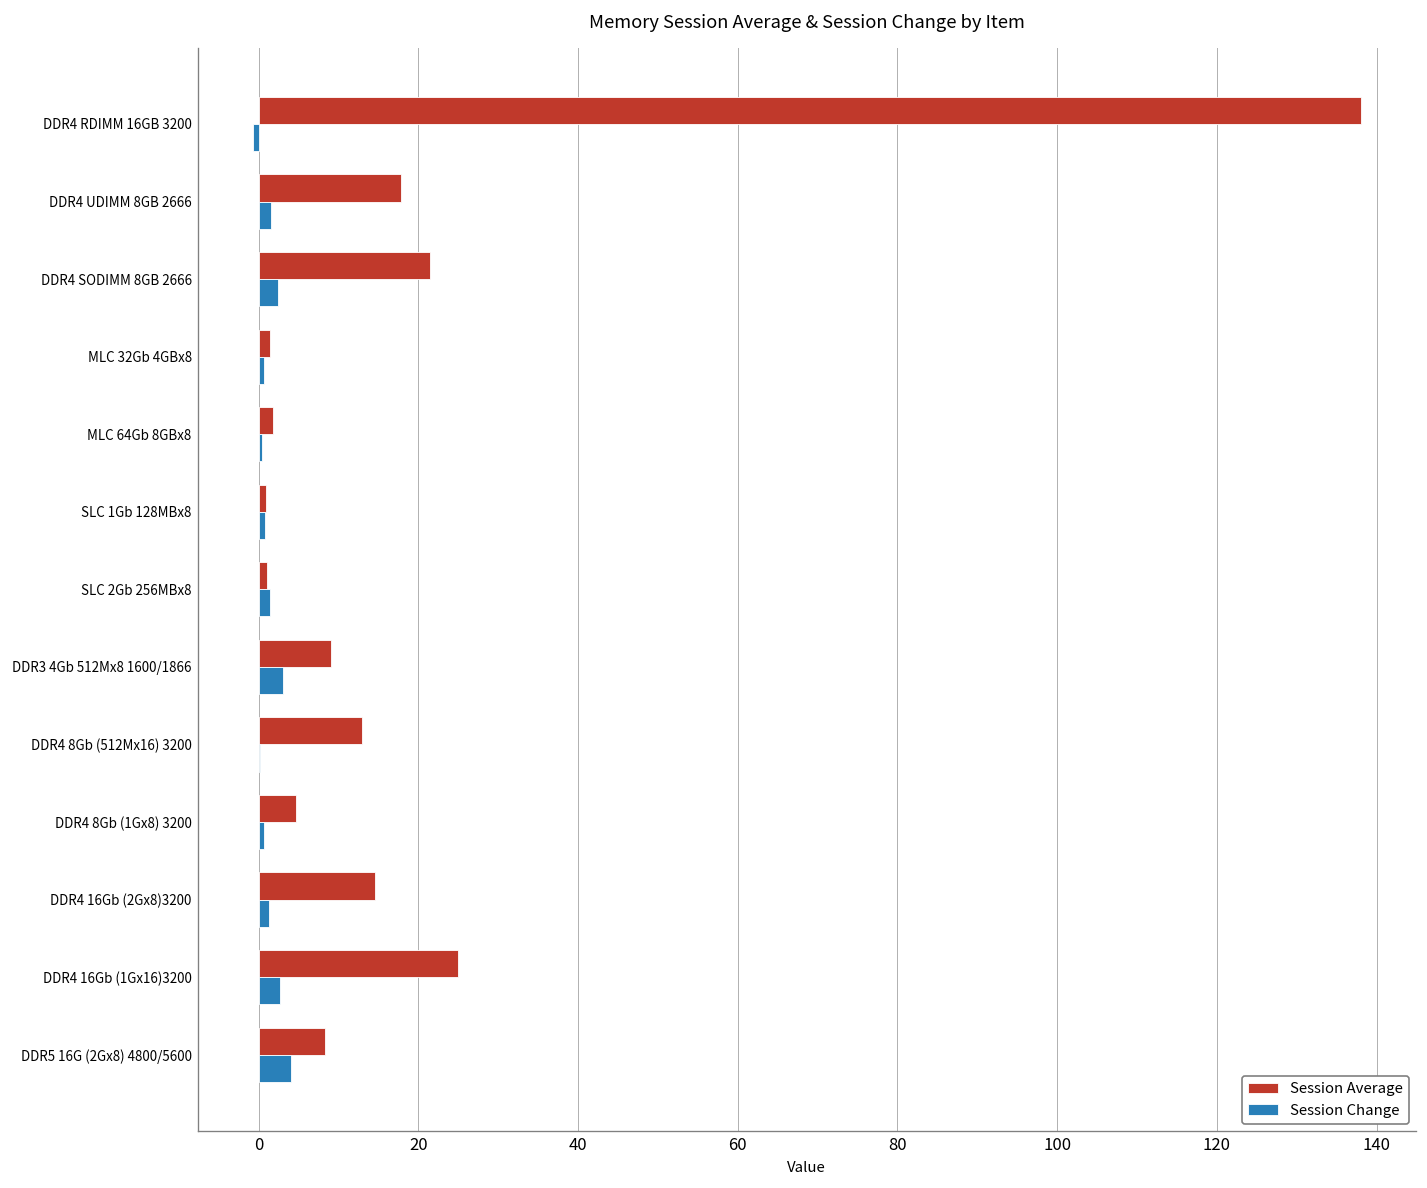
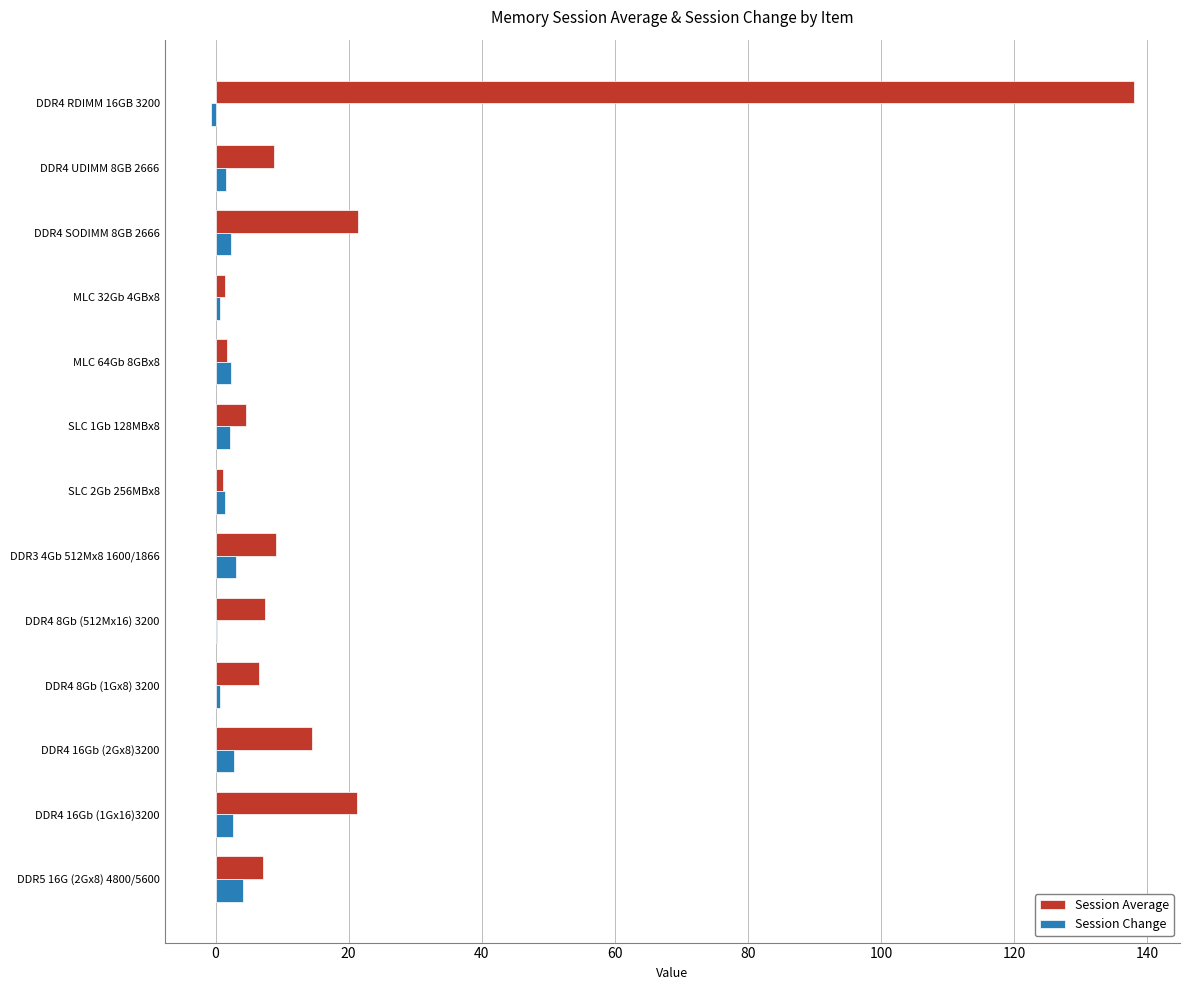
Session Average, DDR4 UDIMM 8GB 2666: 18 -> 9
Session Change, MLC 64Gb 8GBx8: 0 -> 2
Session Average, SLC 1Gb 128MBx8: 1 -> 5
Session Change, SLC 1Gb 128MBx8: 1 -> 2
Session Average, DDR4 8Gb (512Mx16) 3200: 13 -> 7
Session Average, DDR4 8Gb (1Gx8) 3200: 5 -> 7
Session Change, DDR4 16Gb (2Gx8)3200: 1 -> 3
Session Average, DDR4 16Gb (1Gx16)3200: 25 -> 21
Session Average, DDR5 16G (2Gx8) 4800/5600: 8 -> 7
